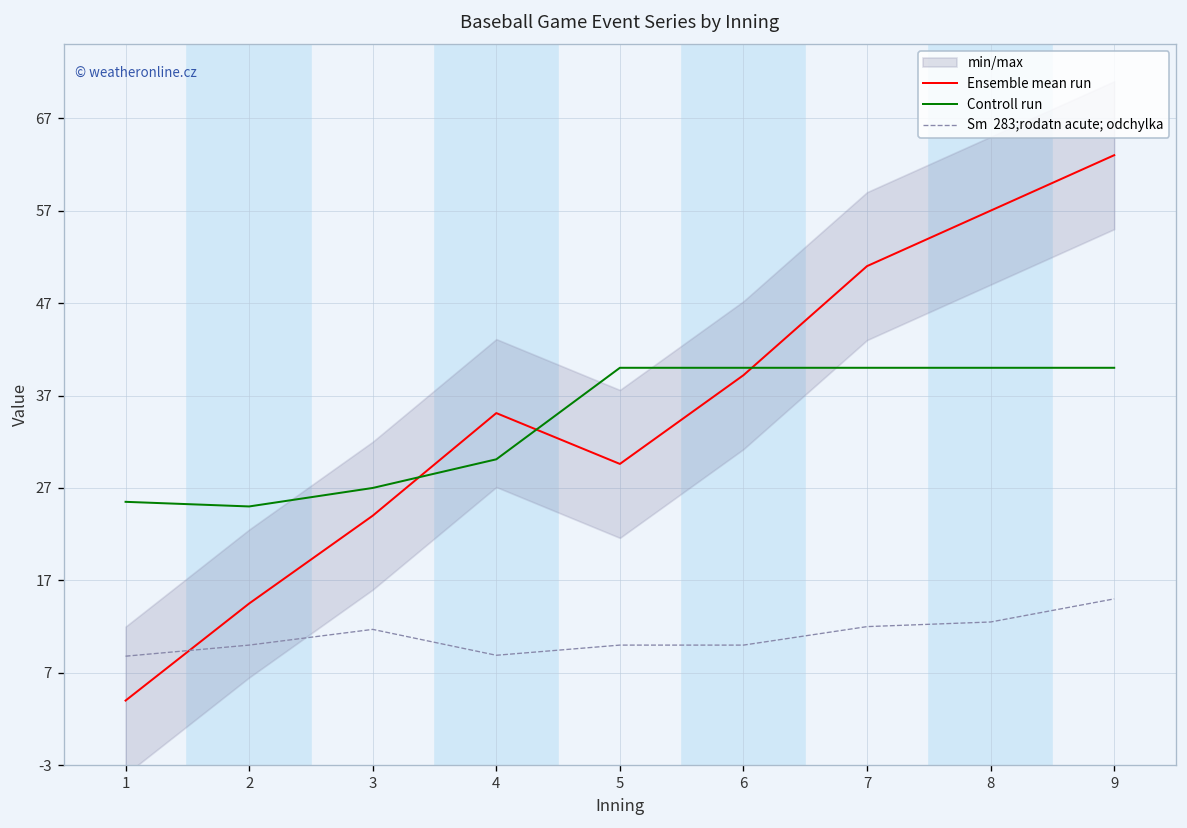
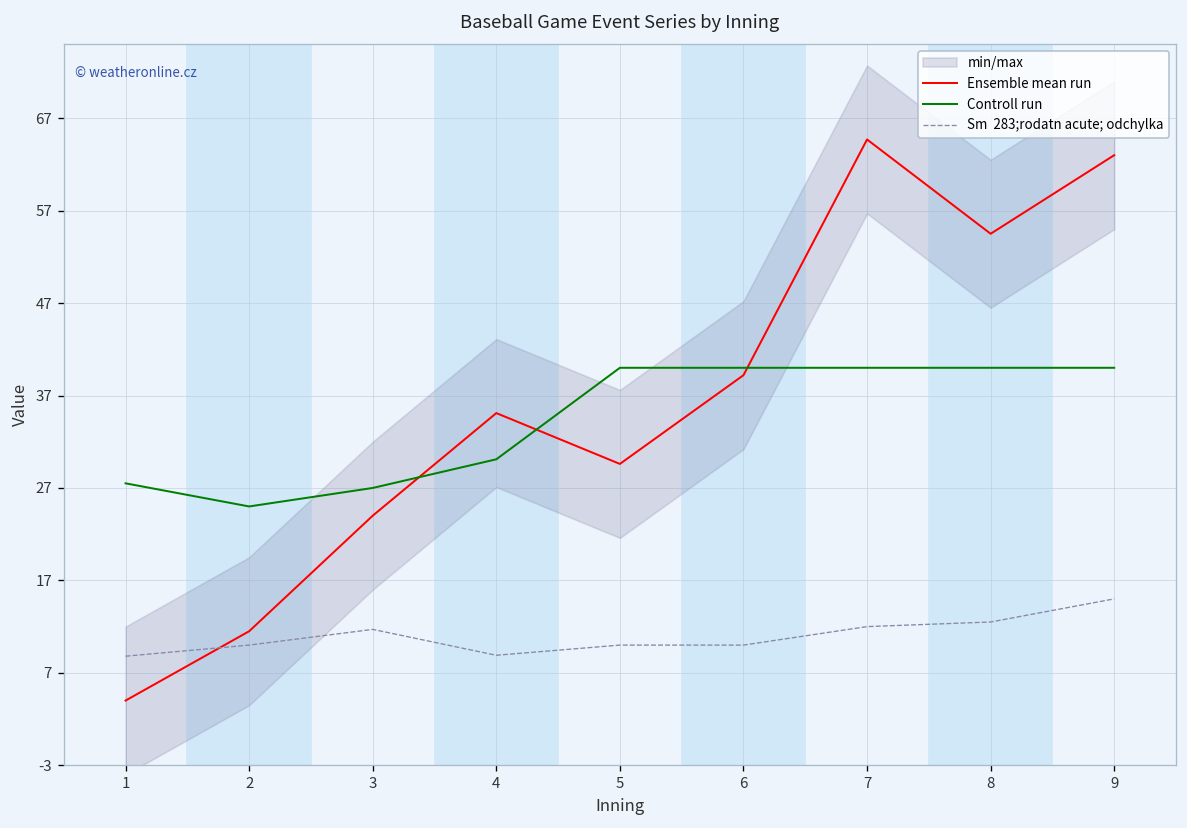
Controll run, 1: 26 -> 28
Ensemble mean run, 2: 15 -> 12
Ensemble mean run, 7: 51 -> 65
Ensemble mean run, 8: 57 -> 55
